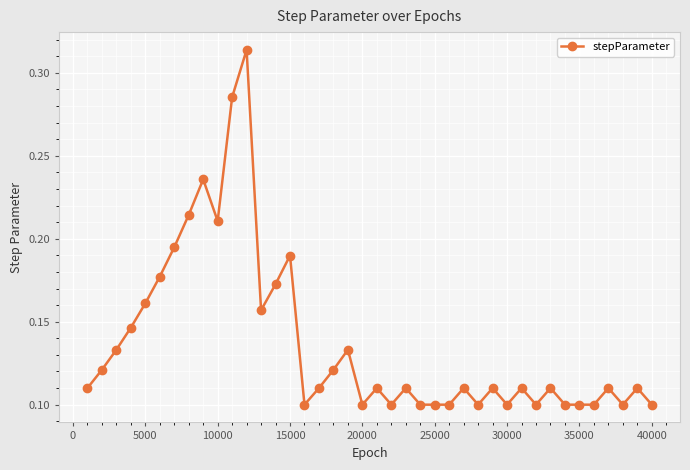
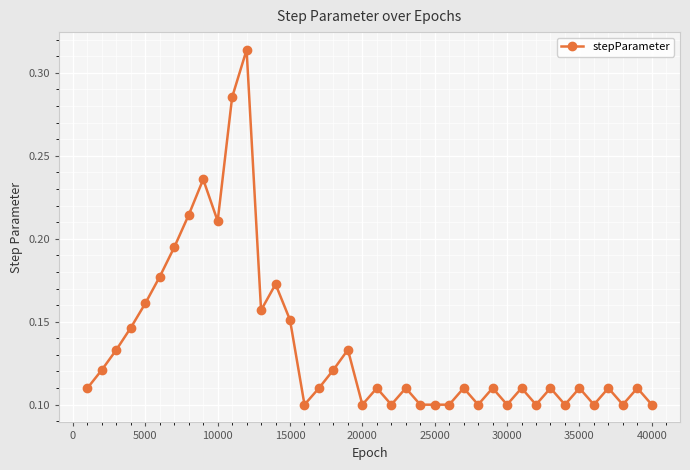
15000: 0.190 -> 0.151
35000: 0.10 -> 0.11
